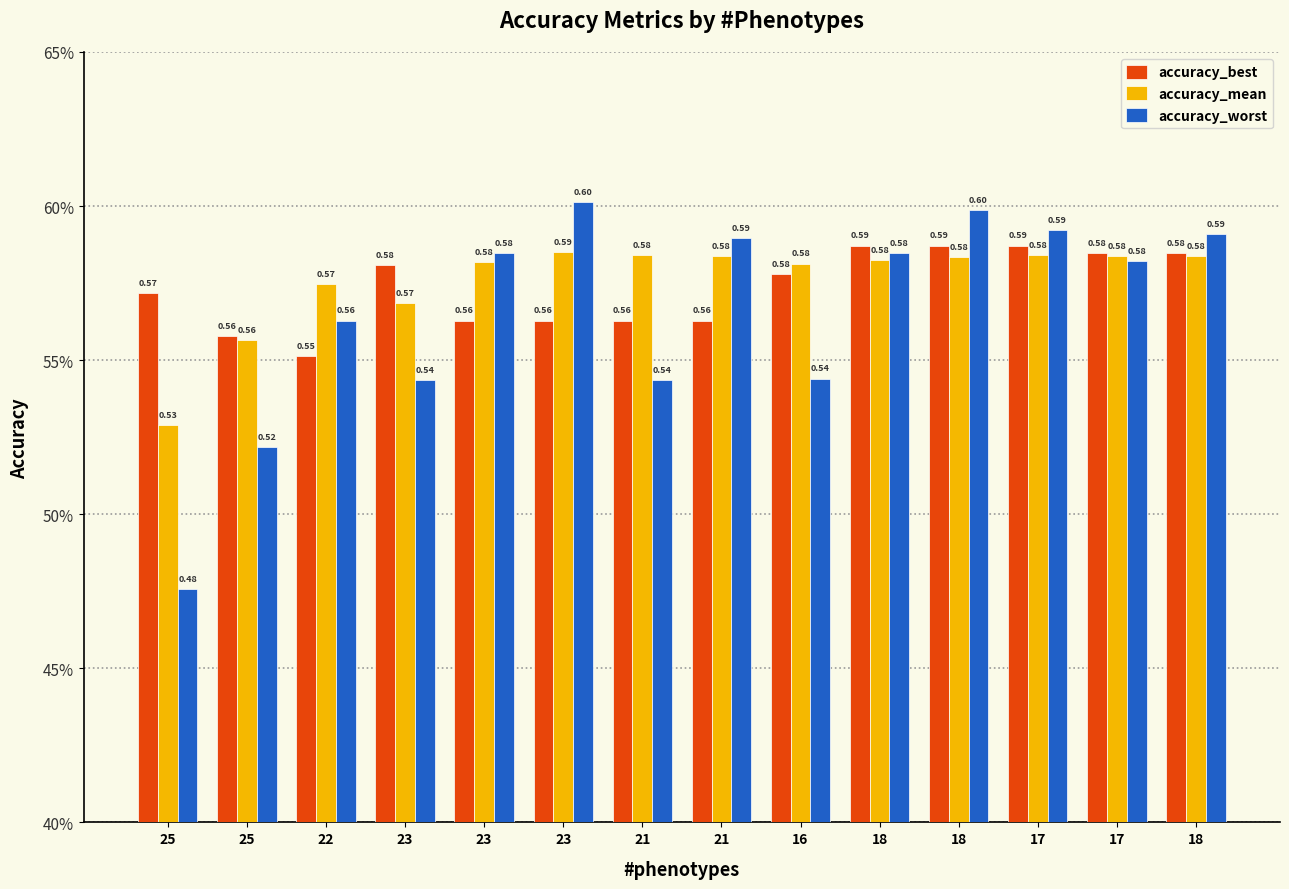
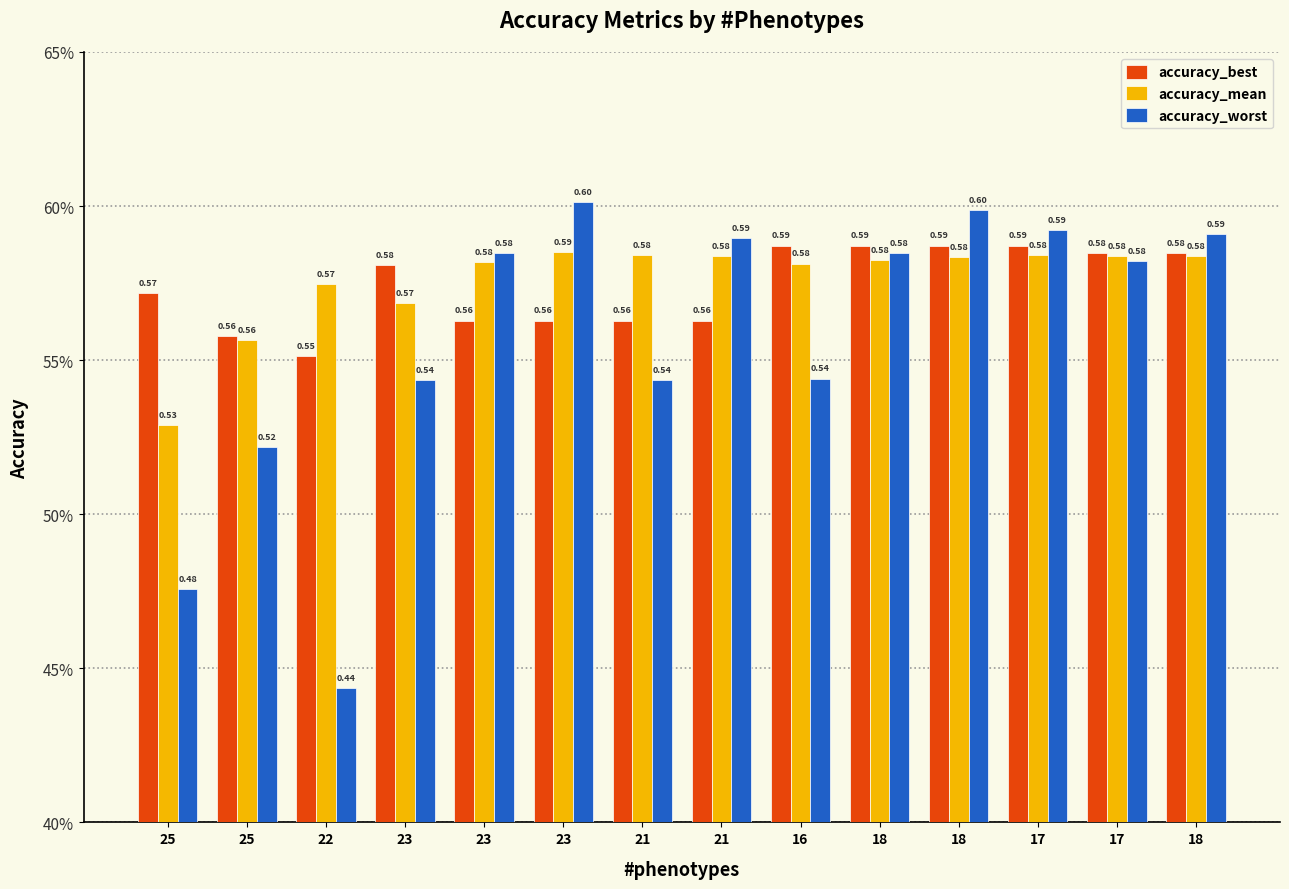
accuracy_worst, 22: 0.56 -> 0.44
accuracy_best, 16: 0.58 -> 0.59
